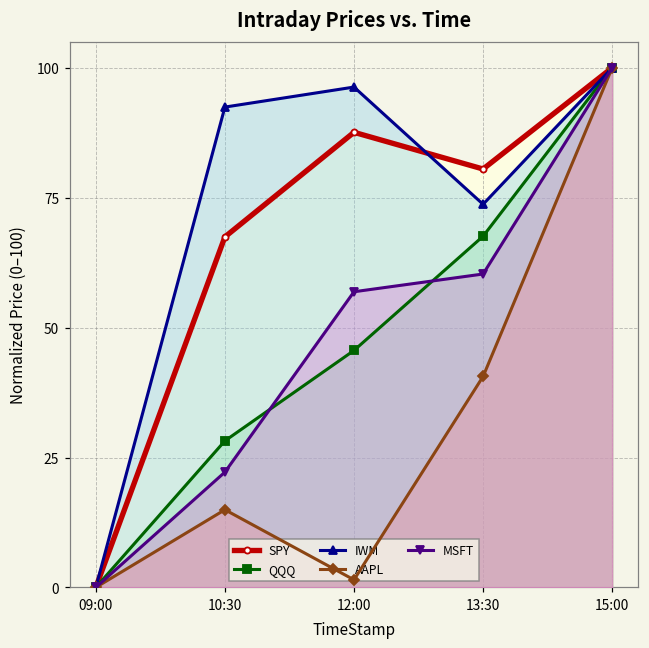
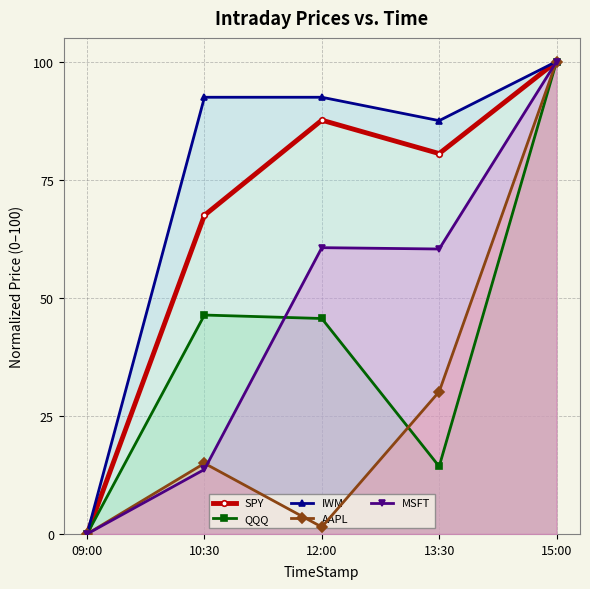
QQQ, 10:30: 28 -> 46
MSFT, 10:30: 22 -> 14
IWM, 12:00: 96 -> 92
MSFT, 12:00: 57 -> 61
QQQ, 13:30: 68 -> 14
IWM, 13:30: 74 -> 87
AAPL, 13:30: 41 -> 30
